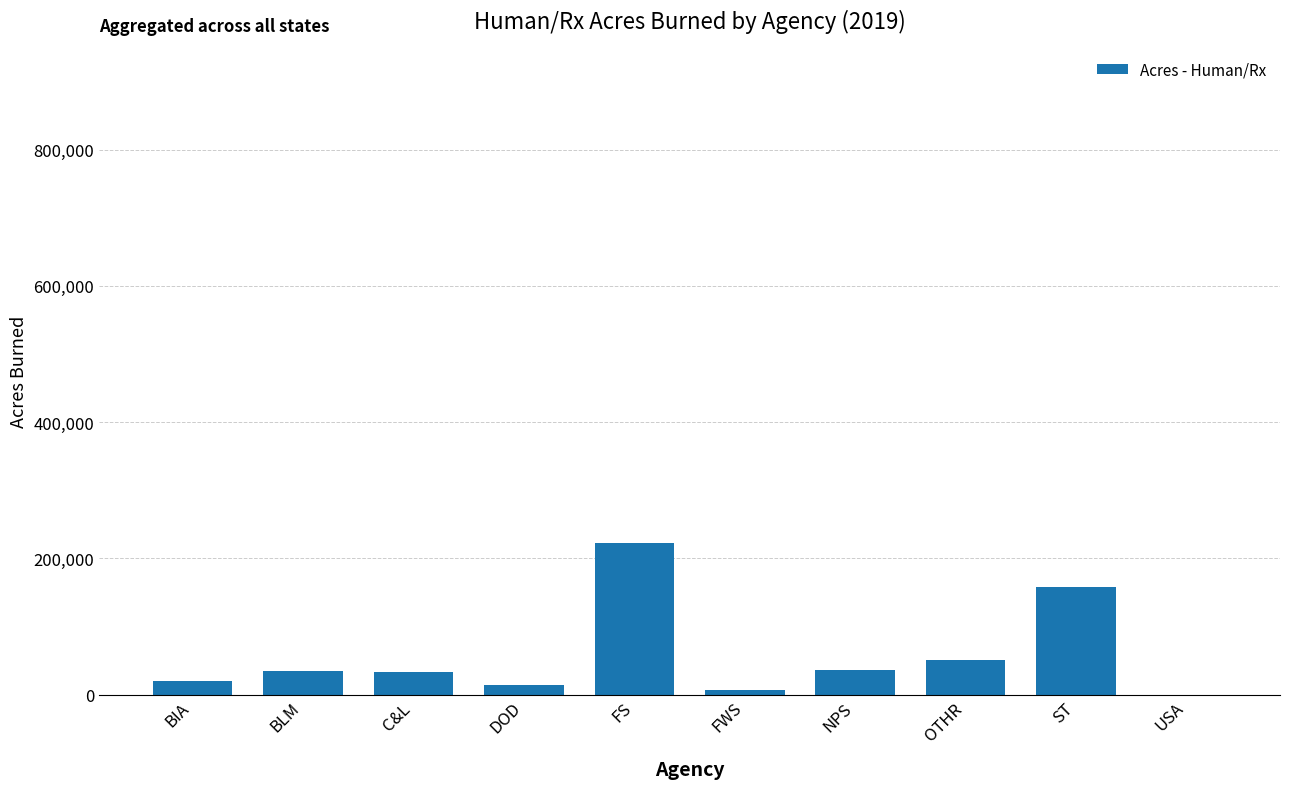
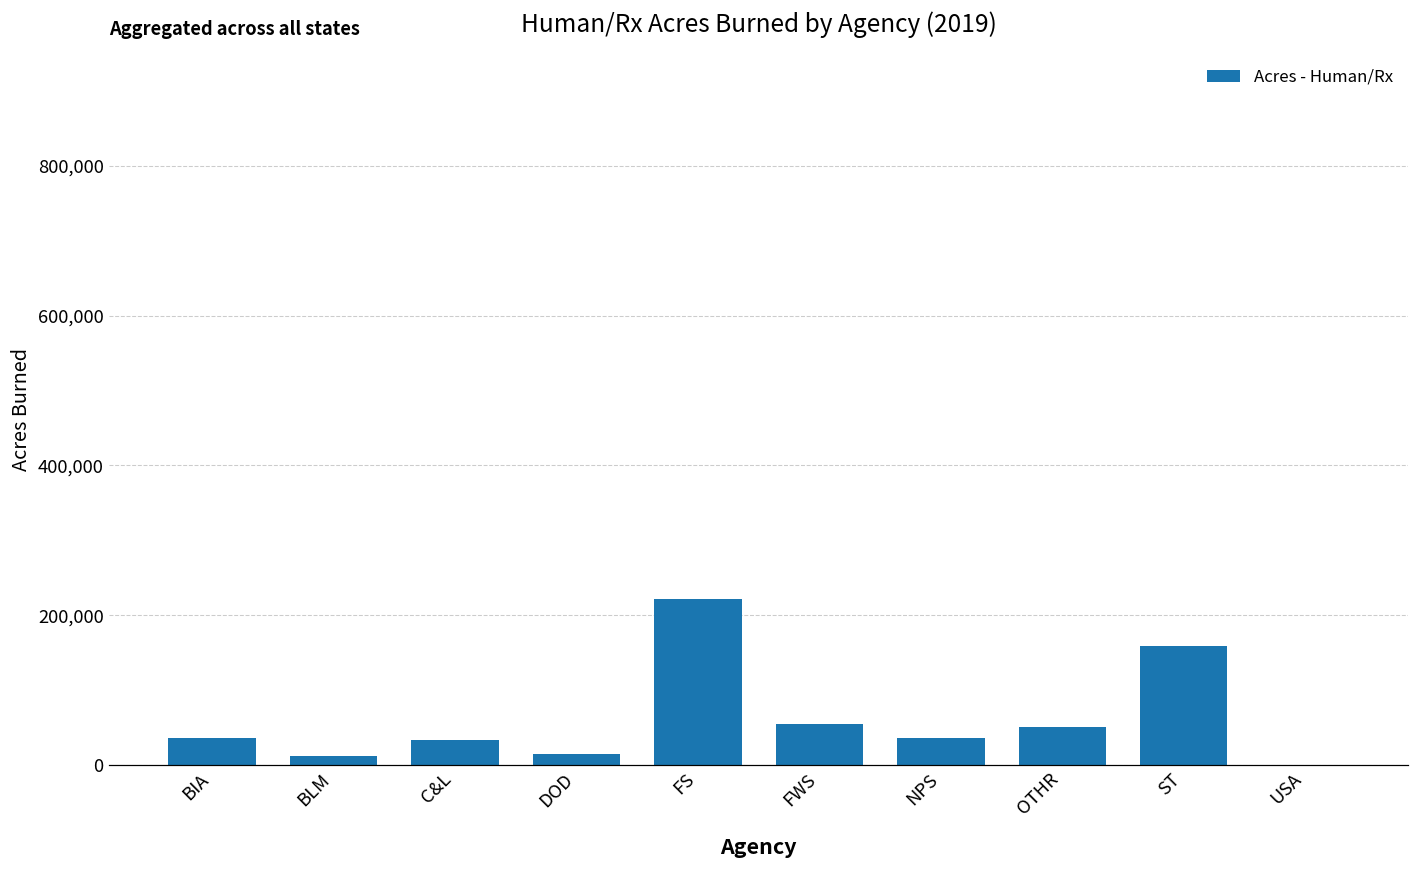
BIA: 20,000 -> 40,000
BLM: 40,000 -> 10,000
FWS: 10,000 -> 60,000
